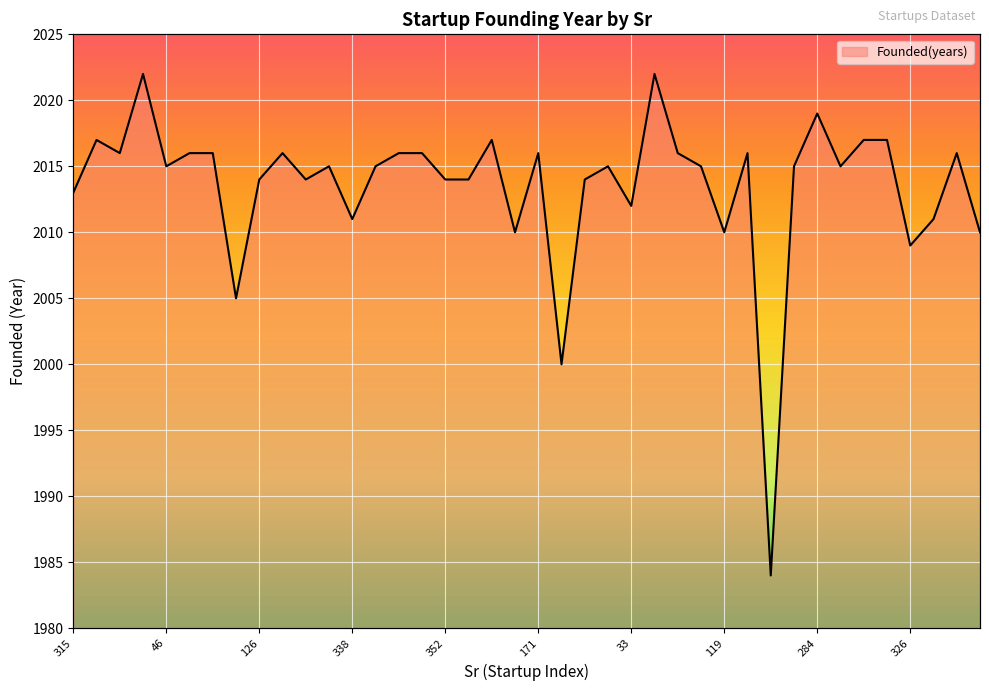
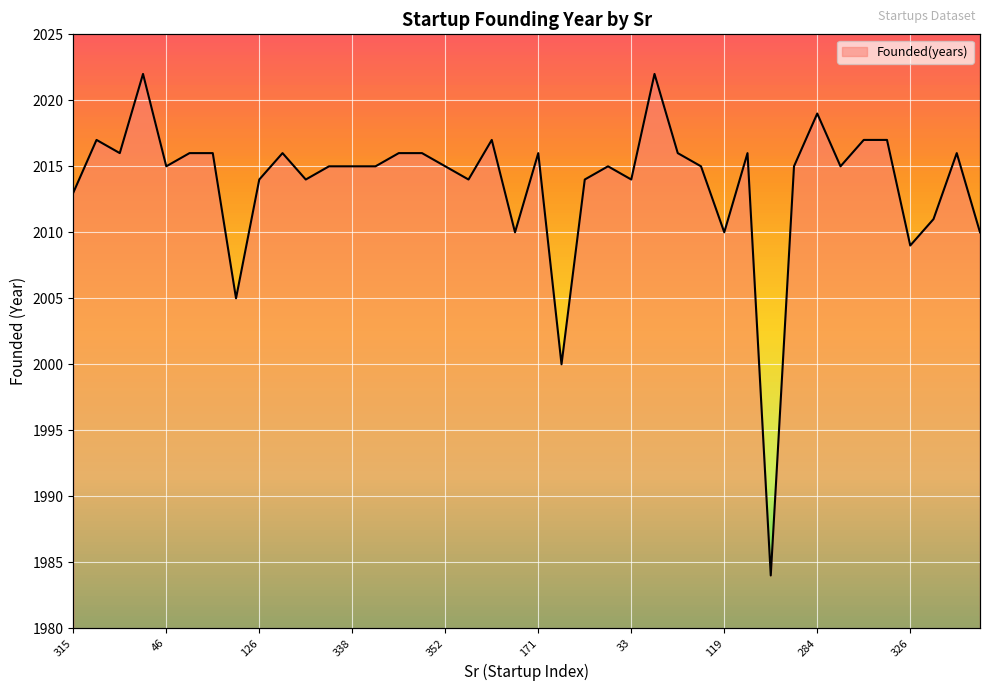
338: 2011 -> 2015
352: 2014 -> 2015
33: 2012 -> 2014
